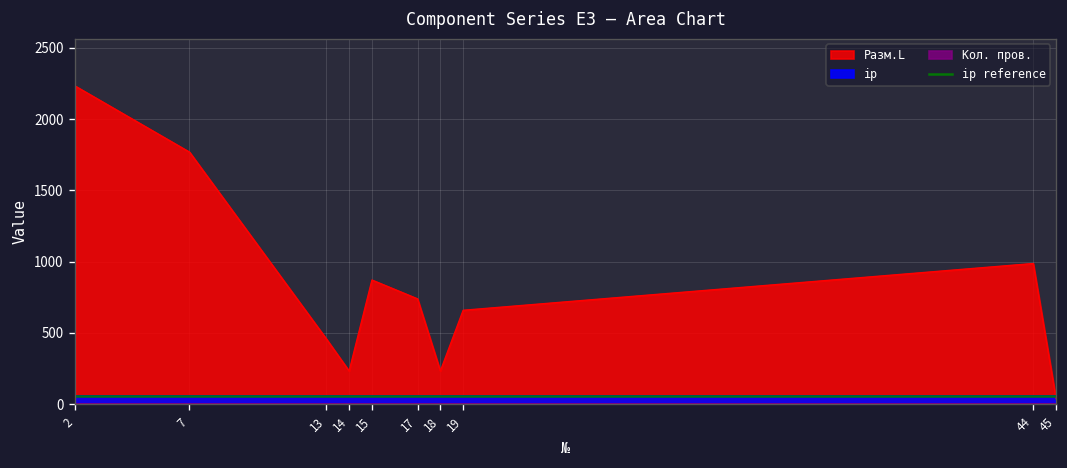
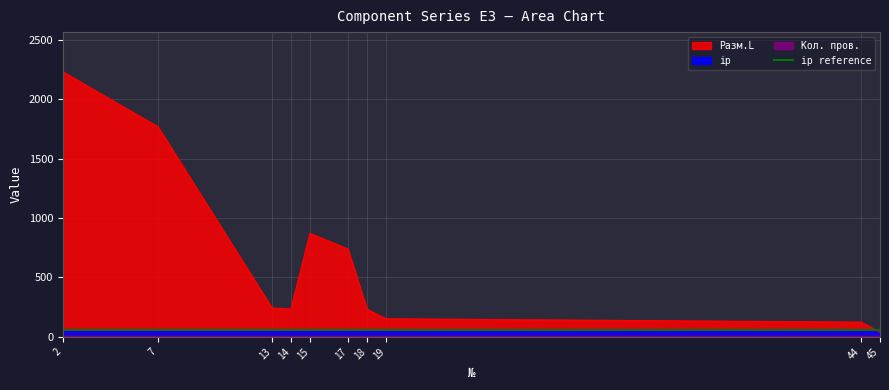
Разм.L, 13: 460 -> 240
Разм.L, 19: 660 -> 150
Разм.L, 44: 990 -> 120
